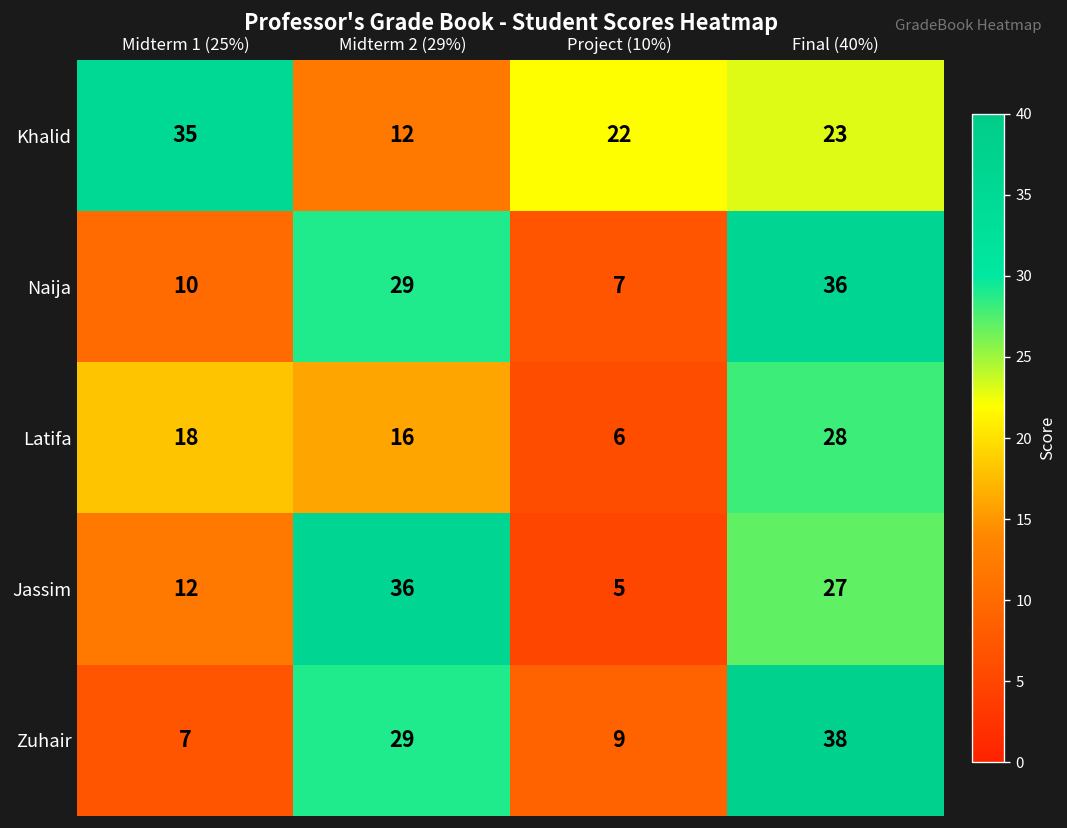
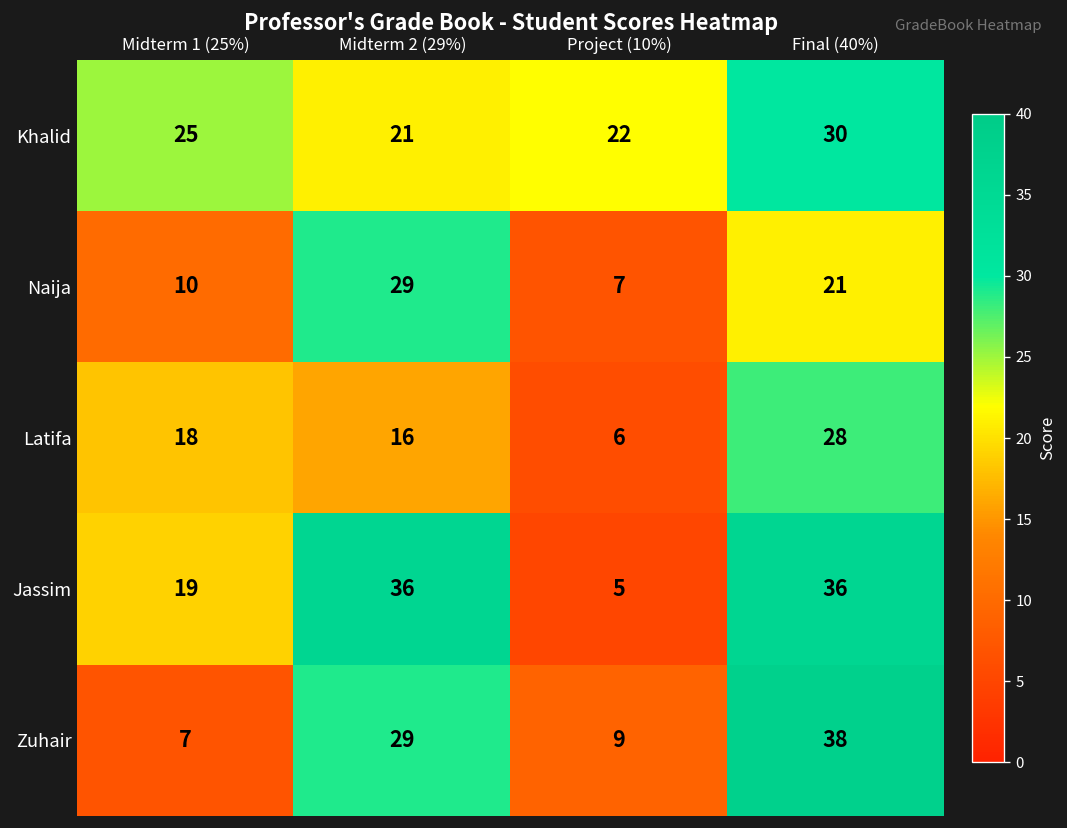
Khalid, Midterm 1 (25%): 35 -> 25
Khalid, Midterm 2 (29%): 12 -> 21
Khalid, Final (40%): 23 -> 30
Naija, Final (40%): 36 -> 21
Jassim, Midterm 1 (25%): 12 -> 19
Jassim, Final (40%): 27 -> 36
